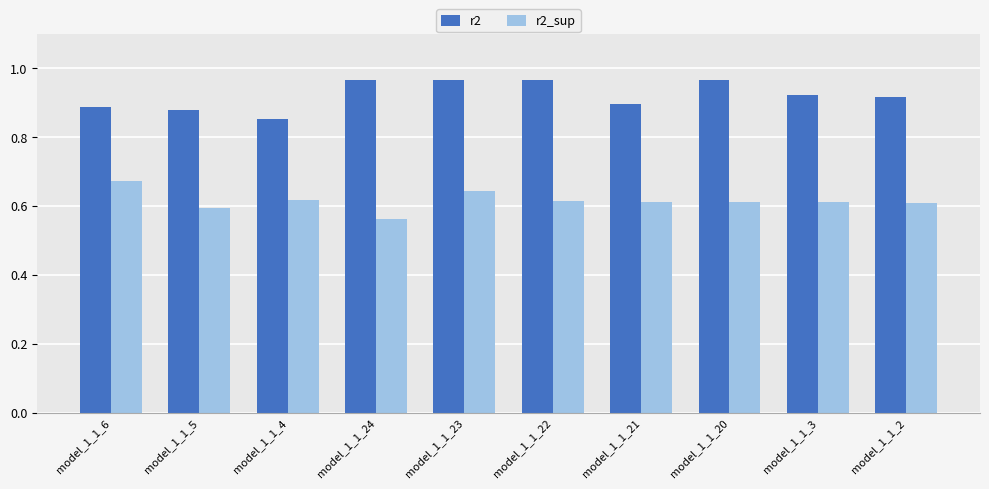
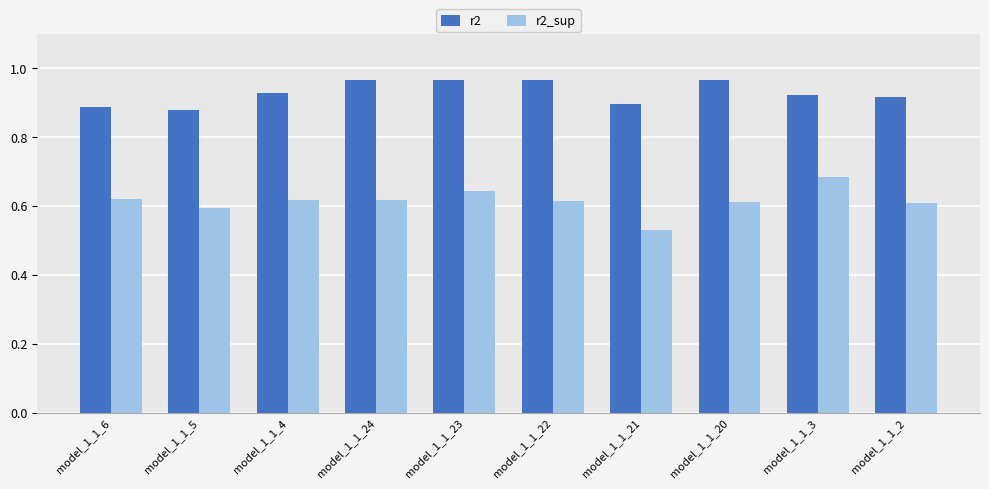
r2_sup, model_1_1_6: 0.67 -> 0.62
r2, model_1_1_4: 0.85 -> 0.93
r2_sup, model_1_1_24: 0.56 -> 0.62
r2_sup, model_1_1_21: 0.61 -> 0.53
r2_sup, model_1_1_3: 0.61 -> 0.68
